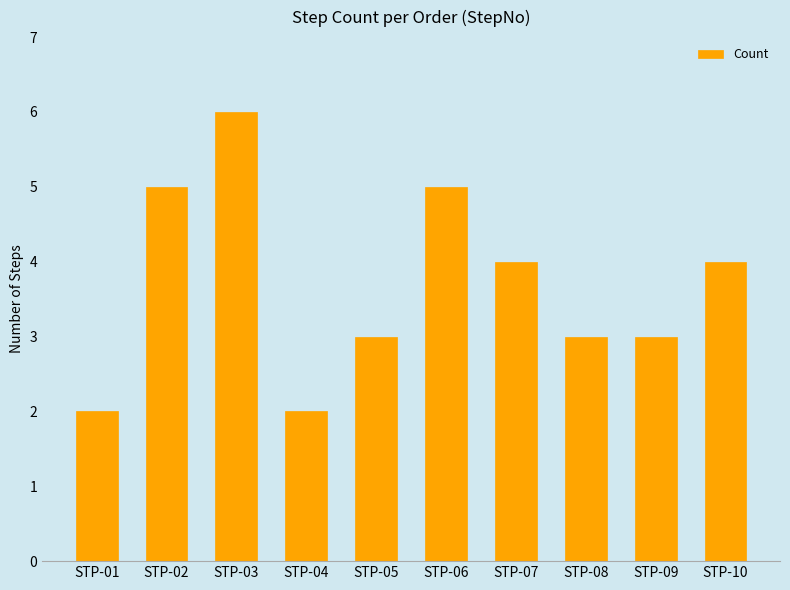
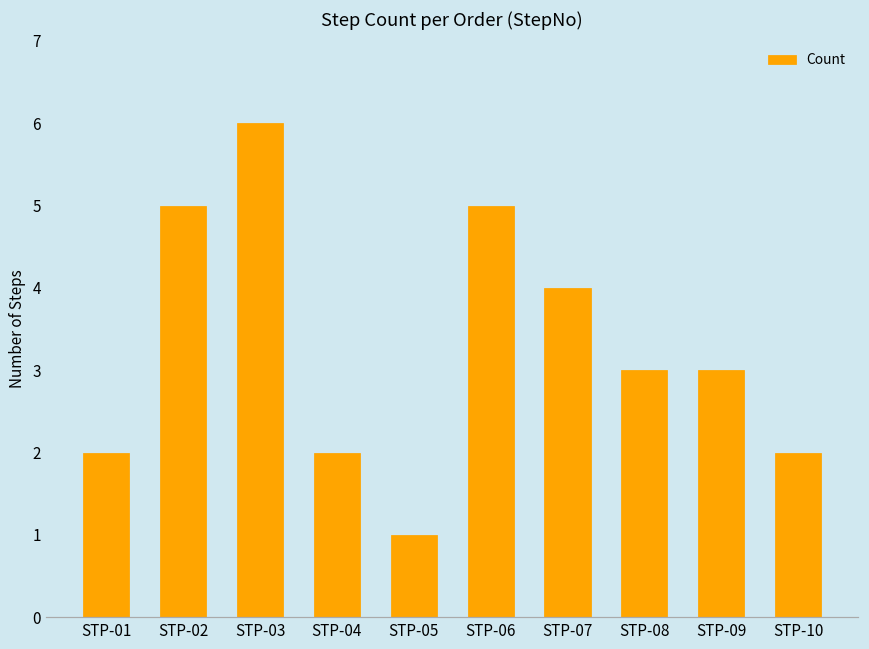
STP-05: 3 -> 1
STP-10: 4 -> 2
